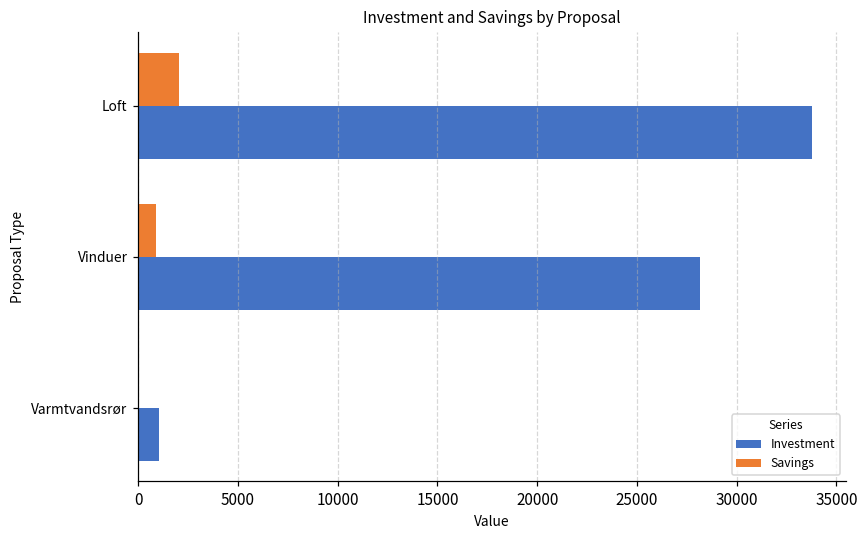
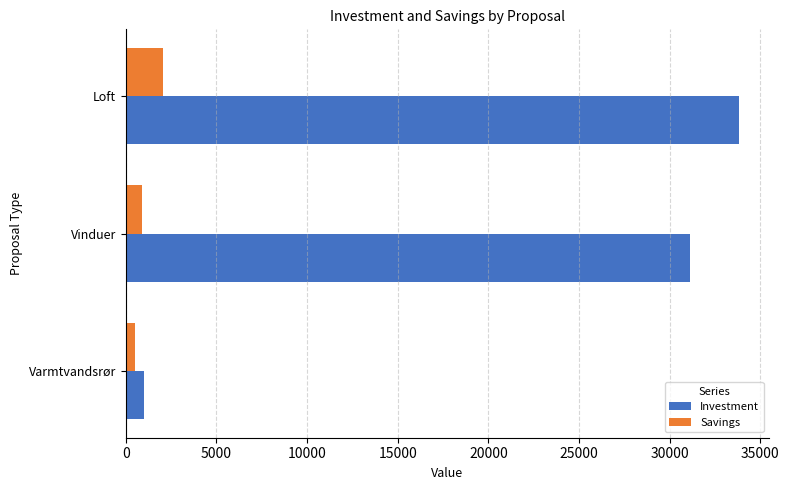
Investment, Vinduer: 28100 -> 31100
Savings, Varmtvandsrør: 0 -> 500
